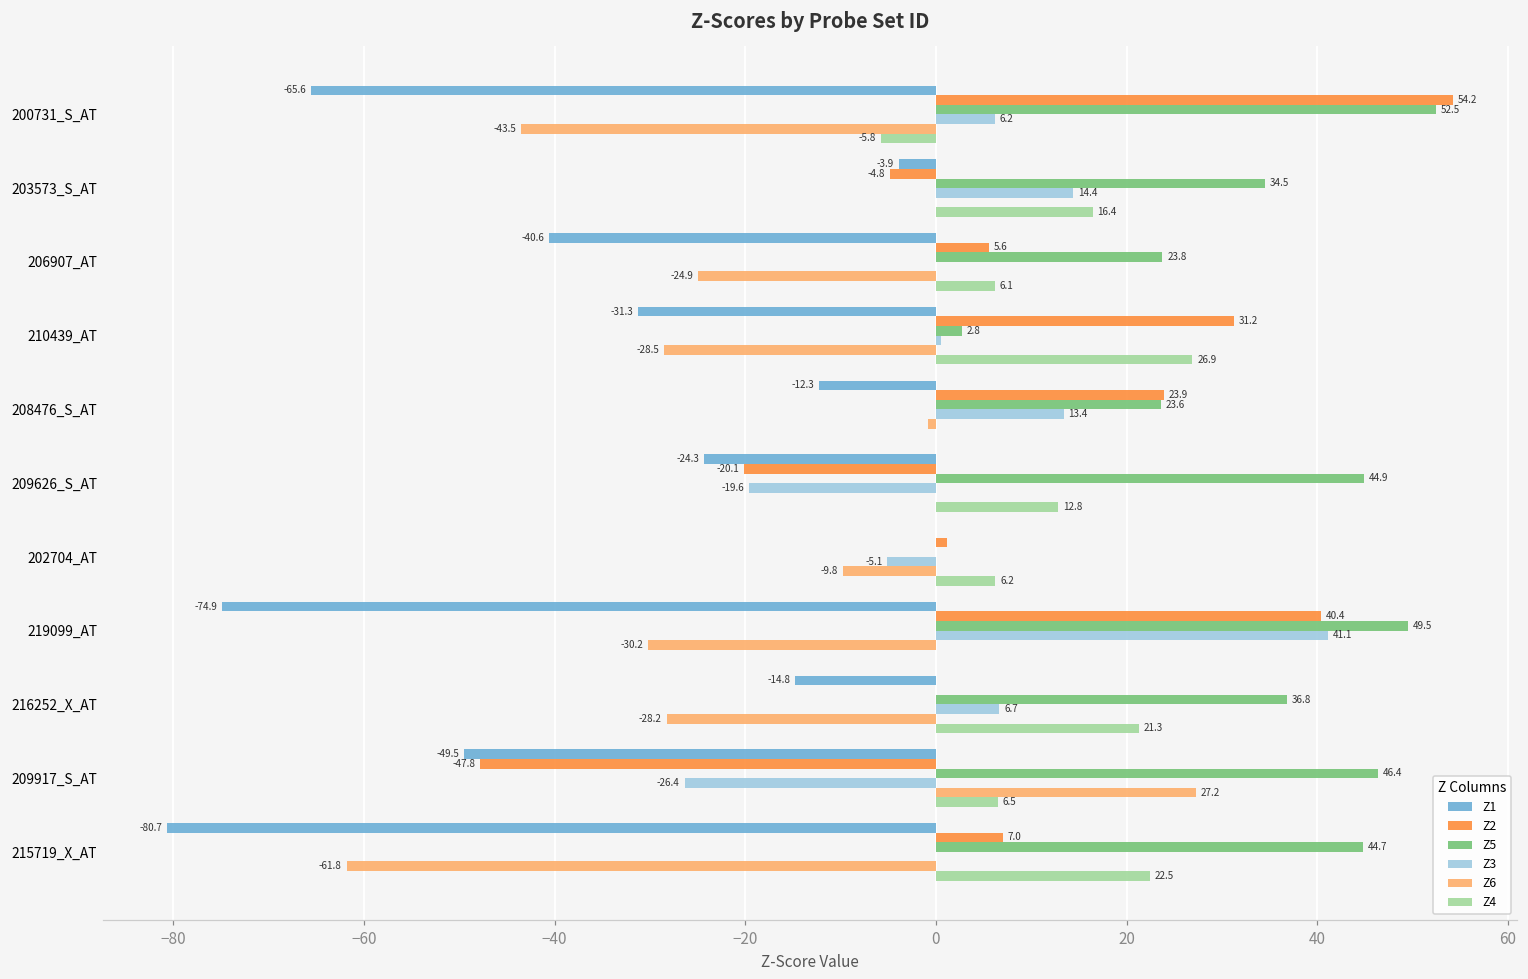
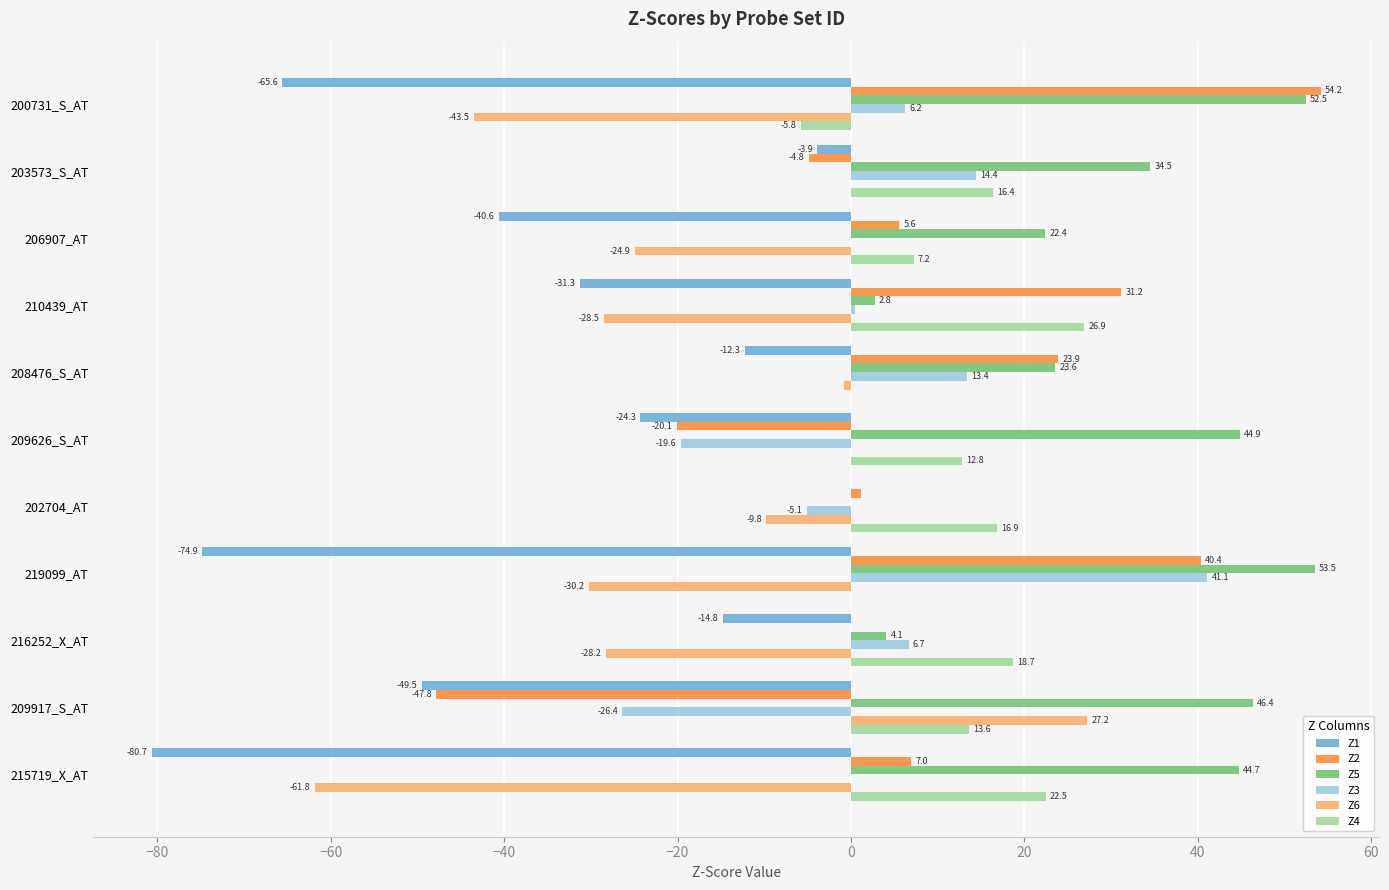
Z5, 206907_AT: 23.8 -> 22.4
Z4, 206907_AT: 6.1 -> 7.2
Z4, 202704_AT: 6.2 -> 16.9
Z5, 219099_AT: 49.5 -> 53.5
Z5, 216252_X_AT: 36.8 -> 4.1
Z4, 216252_X_AT: 21.3 -> 18.7
Z4, 209917_S_AT: 6.5 -> 13.6
